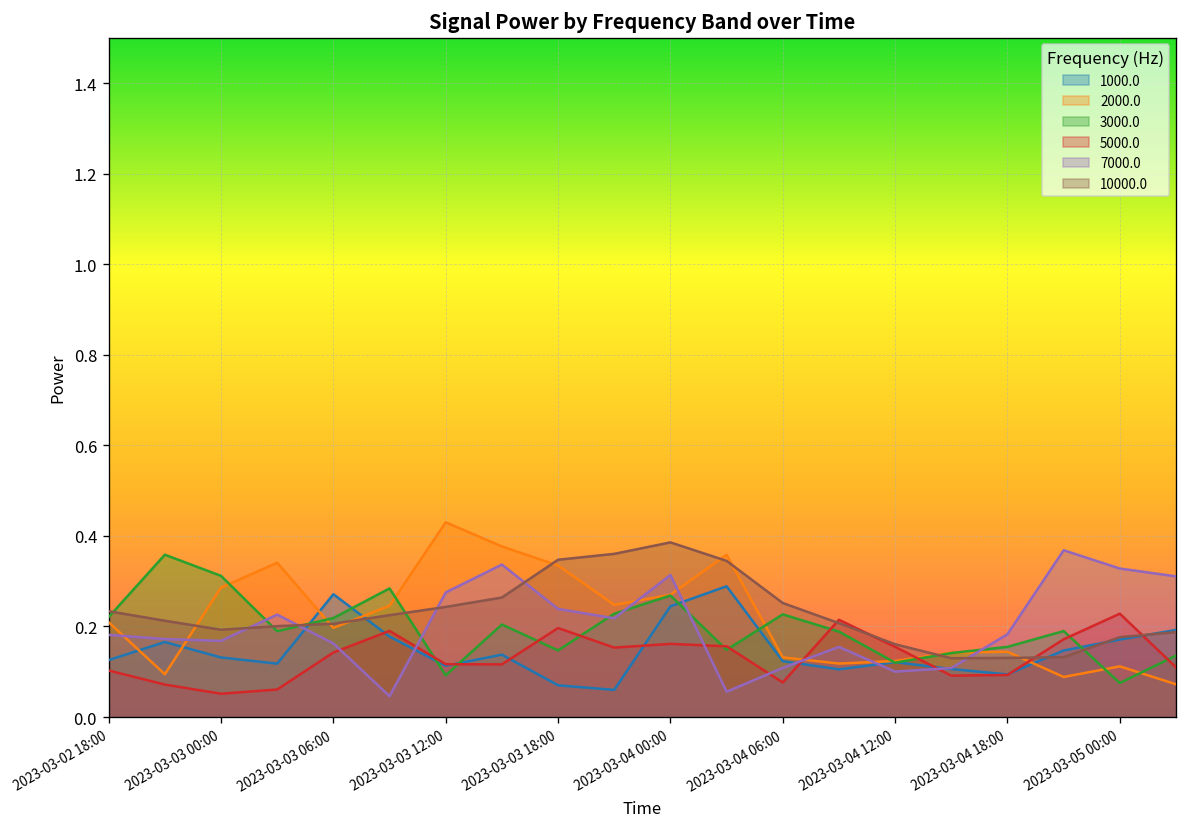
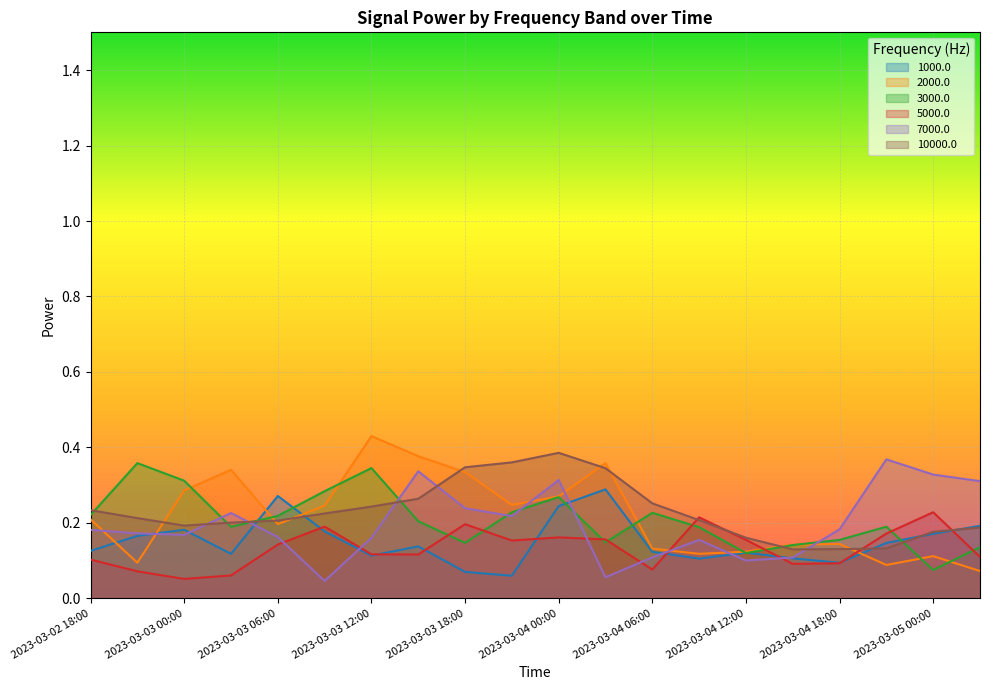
1000.0, 2023-03-03 00:00: 0.13 -> 0.18
3000.0, 2023-03-03 12:00: 0.09 -> 0.35
7000.0, 2023-03-03 12:00: 0.28 -> 0.16
